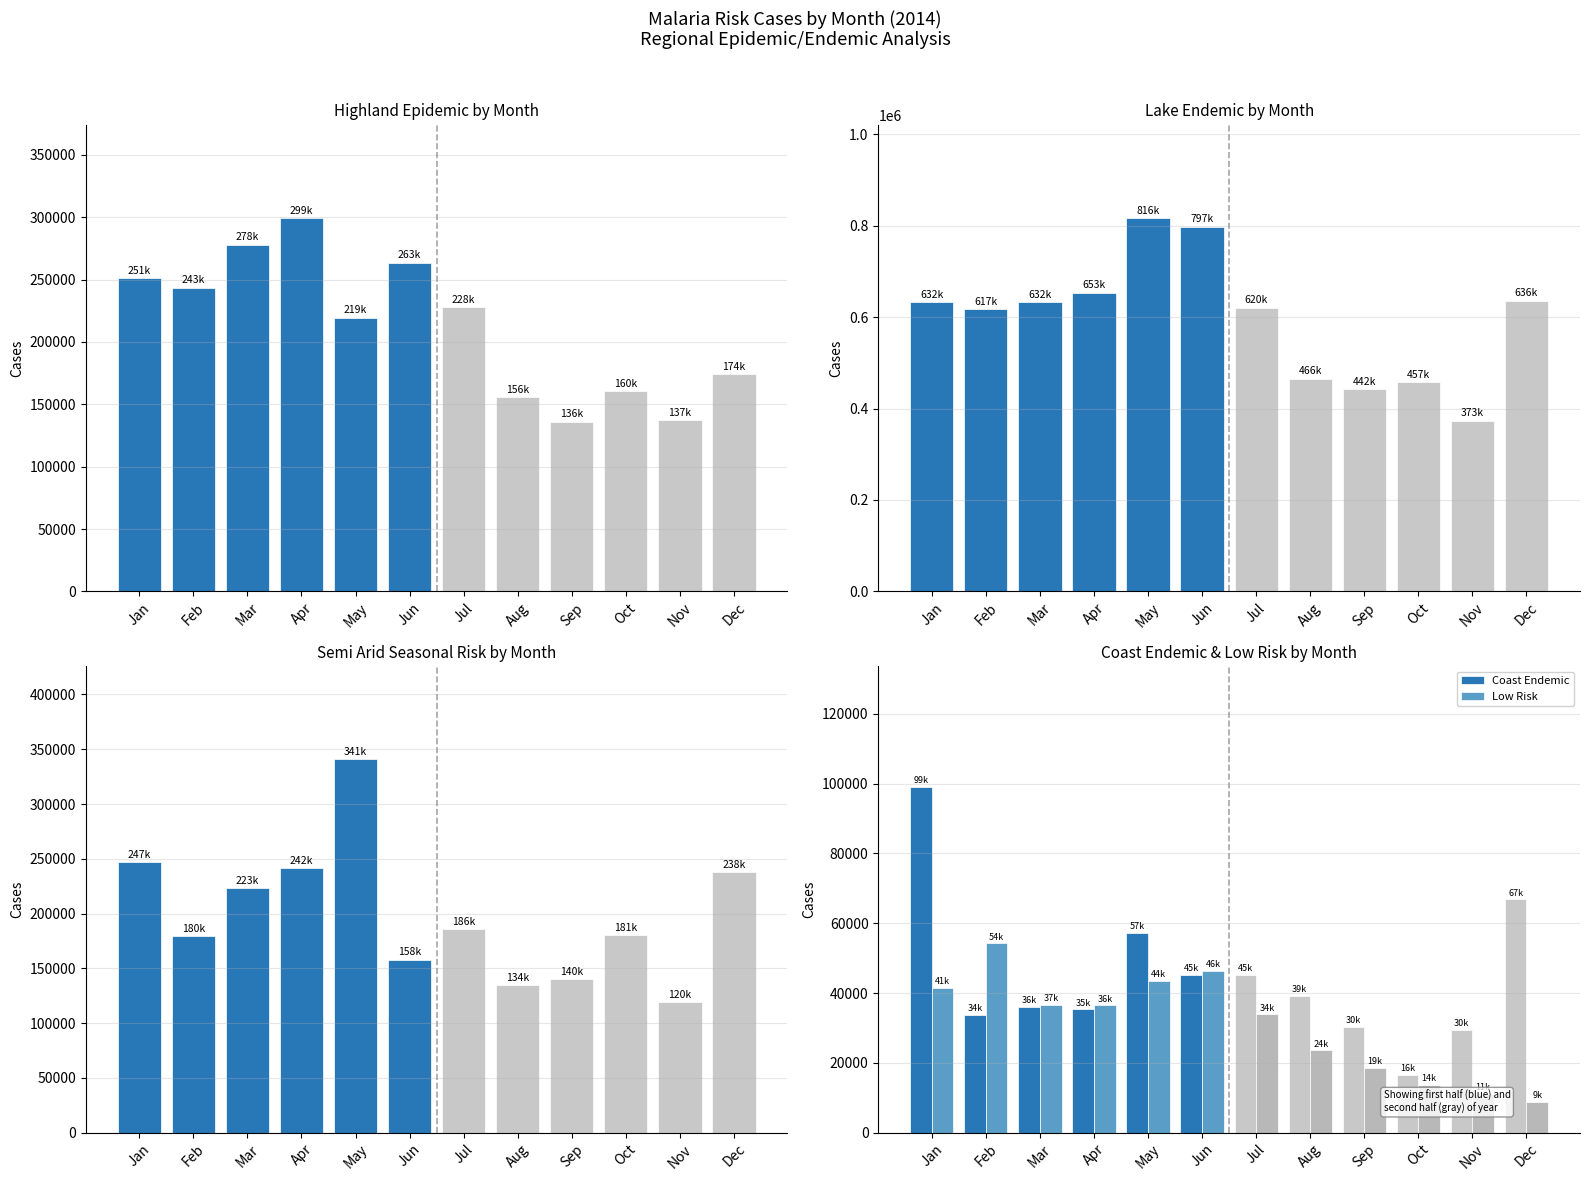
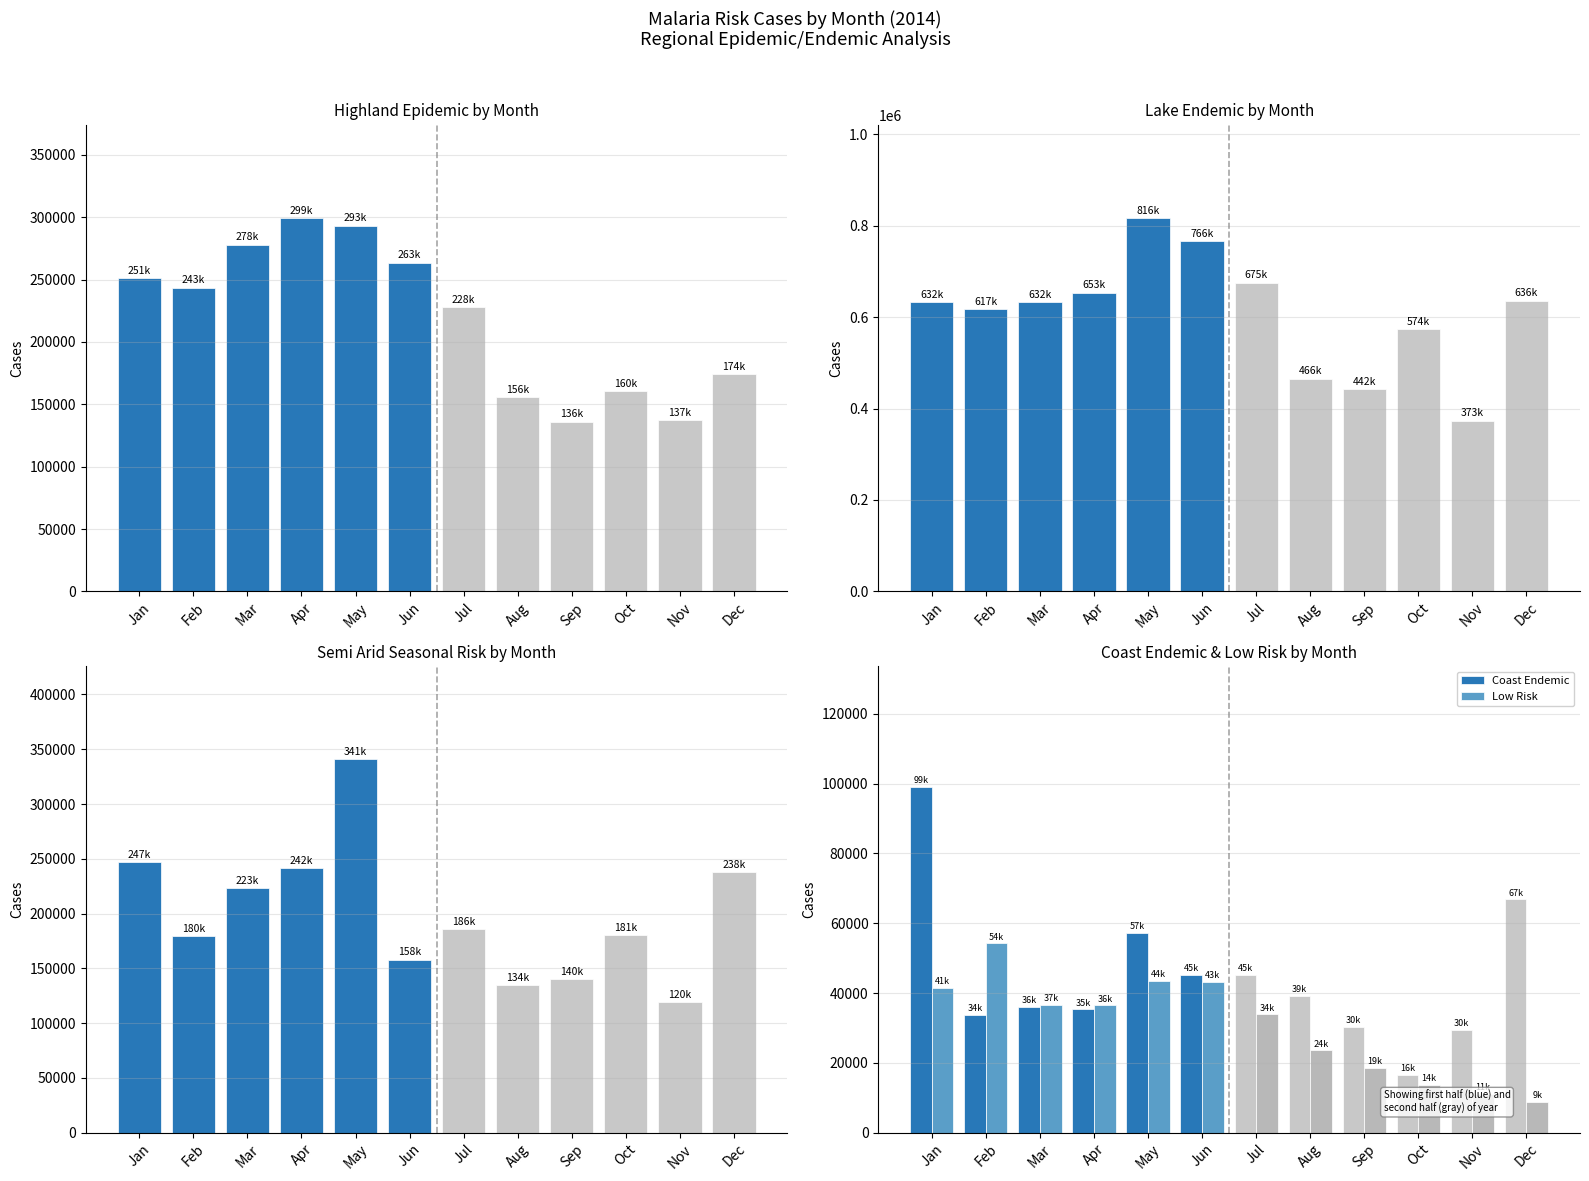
Highland Epidemic by Month, May: 219k -> 293k
Lake Endemic by Month, Jun: 797k -> 766k
Lake Endemic by Month, Jul: 620k -> 675k
Lake Endemic by Month, Oct: 457k -> 574k
Coast Endemic & Low Risk by Month, Low Risk, Jun: 46k -> 43k
